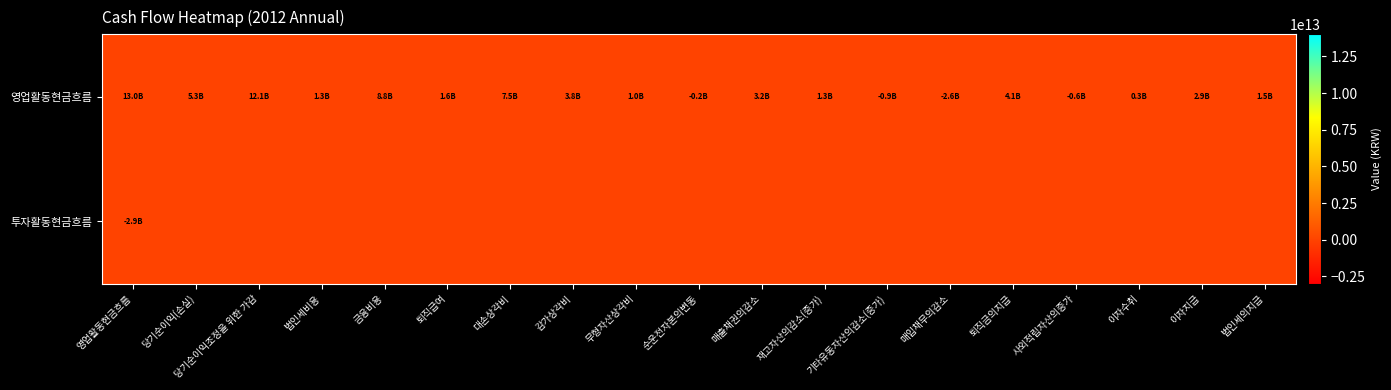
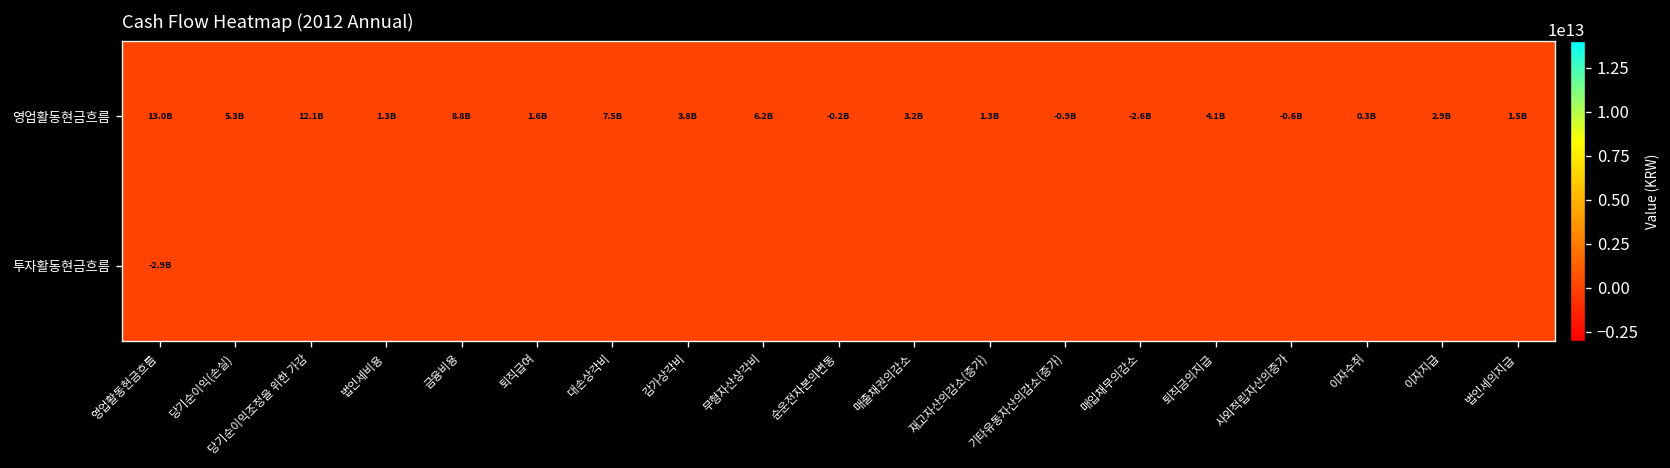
영업활동현금흐름, 무형자산상각비: 1.0B -> 6.2B
